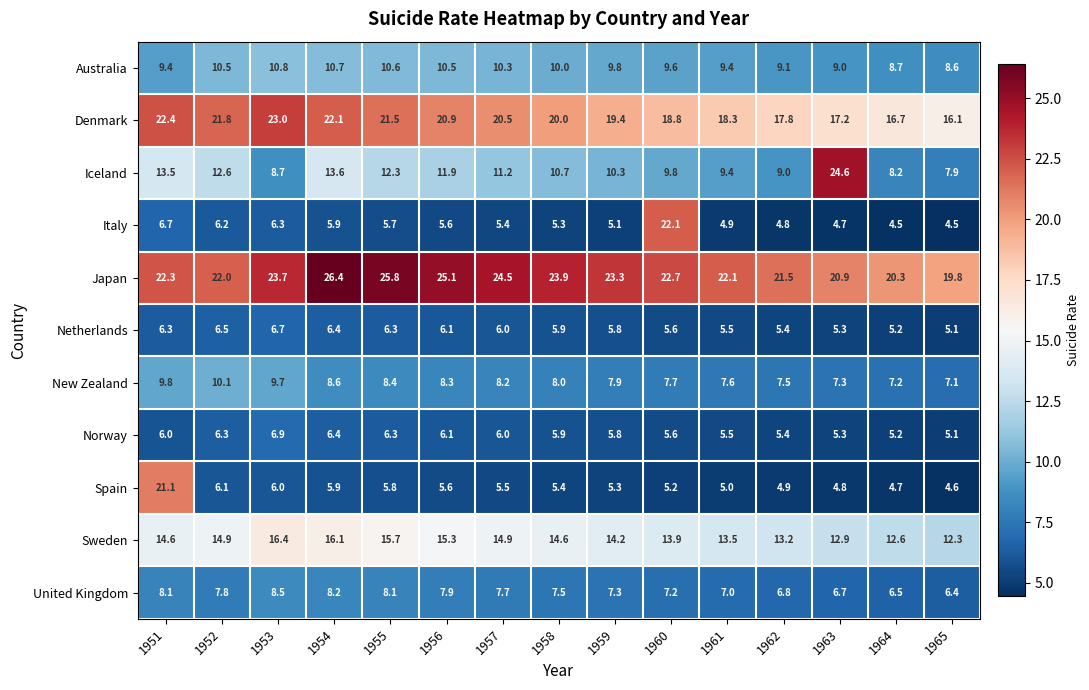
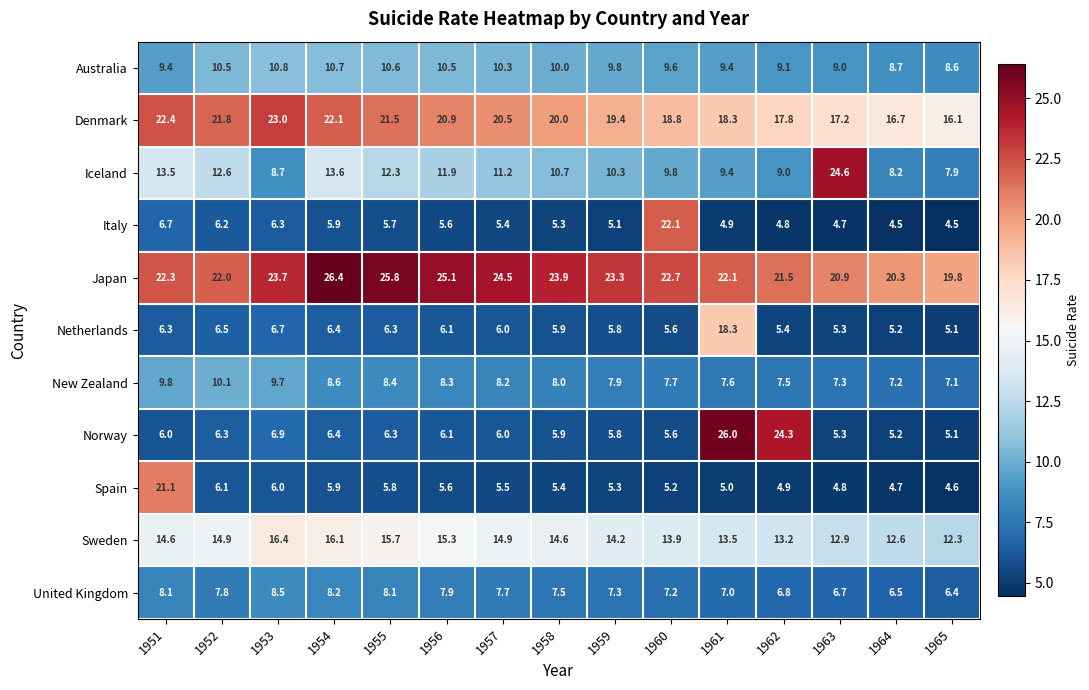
Netherlands, 1961: 5.5 -> 18.3
Norway, 1961: 5.5 -> 26.0
Norway, 1962: 5.4 -> 24.3
